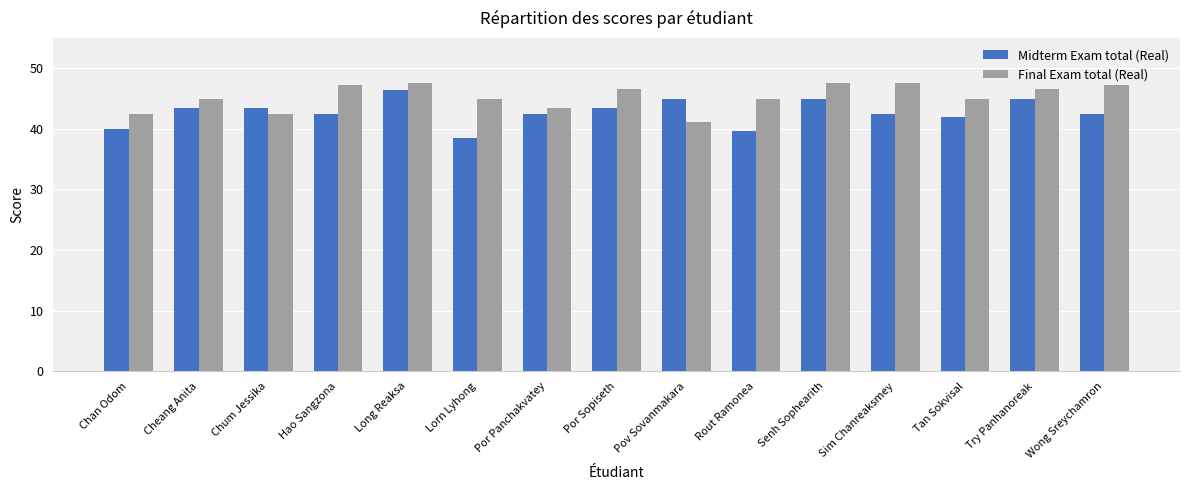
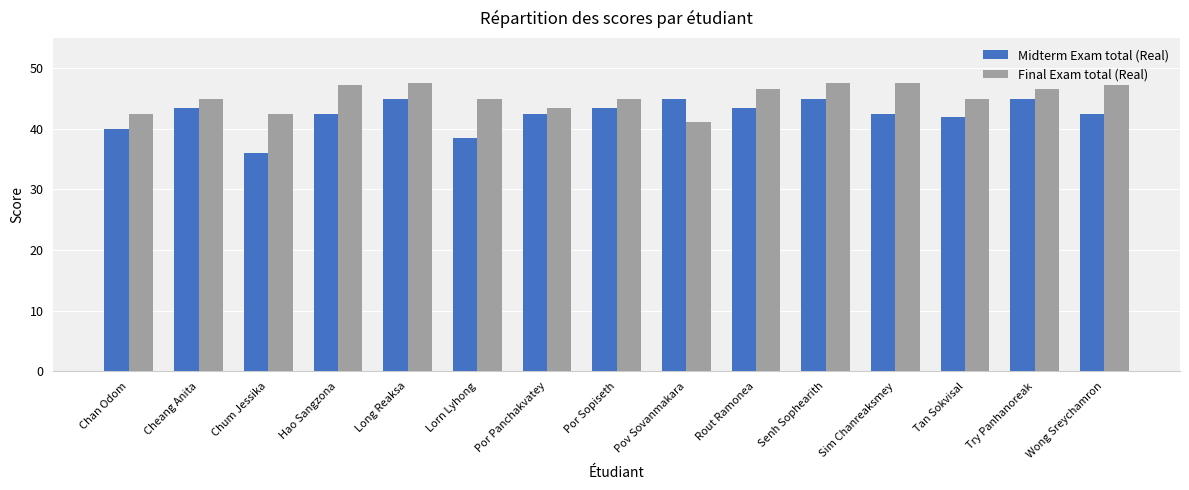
Midterm Exam total (Real), Chum Jessika: 44 -> 36
Midterm Exam total (Real), Long Reaksa: 46 -> 45
Final Exam total (Real), Por Sopiseth: 47 -> 45
Midterm Exam total (Real), Rout Ramonea: 40 -> 44
Final Exam total (Real), Rout Ramonea: 45 -> 47
